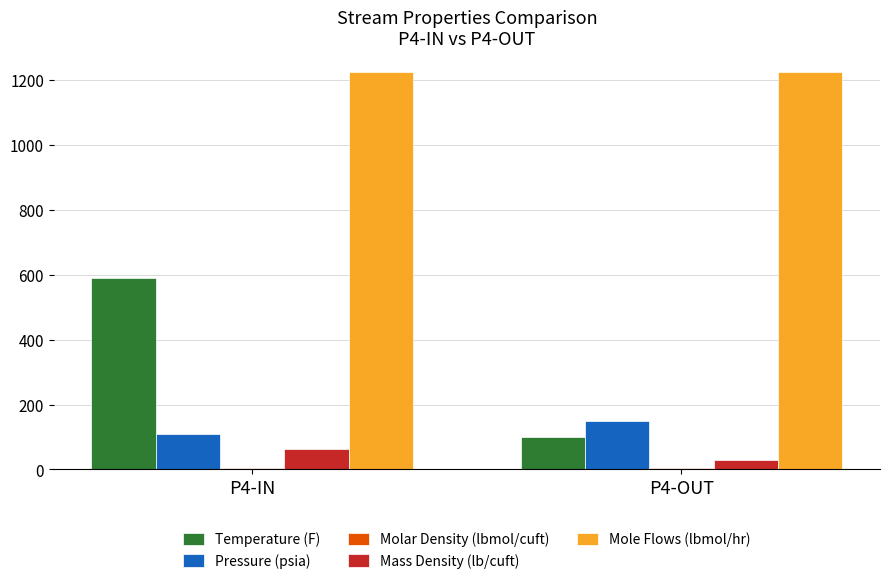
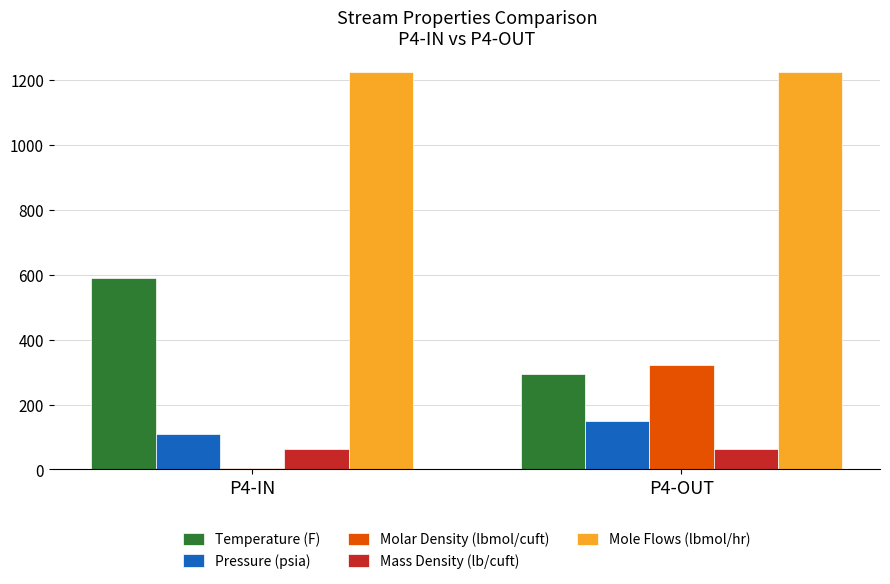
Temperature (F), P4-OUT: 100 -> 290
Molar Density (lbmol/cuft), P4-OUT: 0 -> 320
Mass Density (lb/cuft), P4-OUT: 30 -> 60
